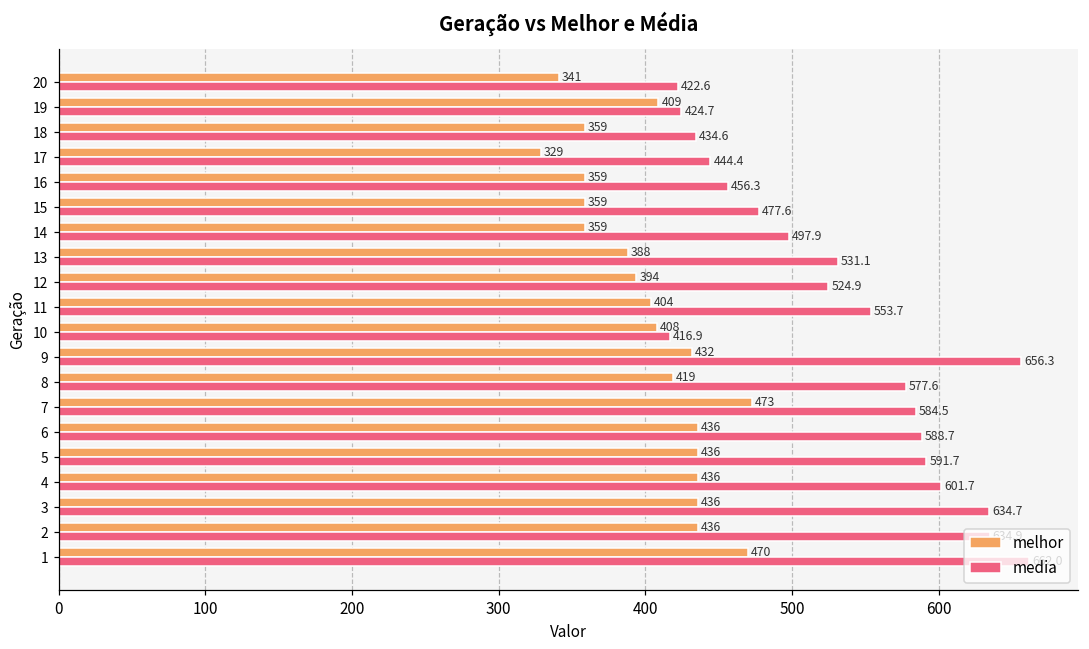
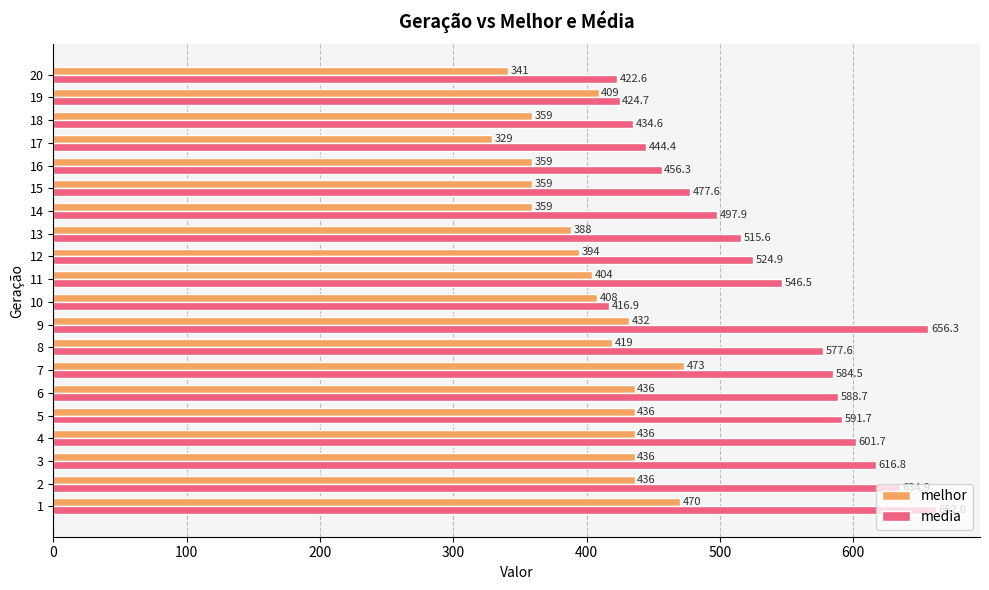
media, 13: 531.1 -> 515.6
media, 11: 553.7 -> 546.5
media, 3: 634.7 -> 616.8
